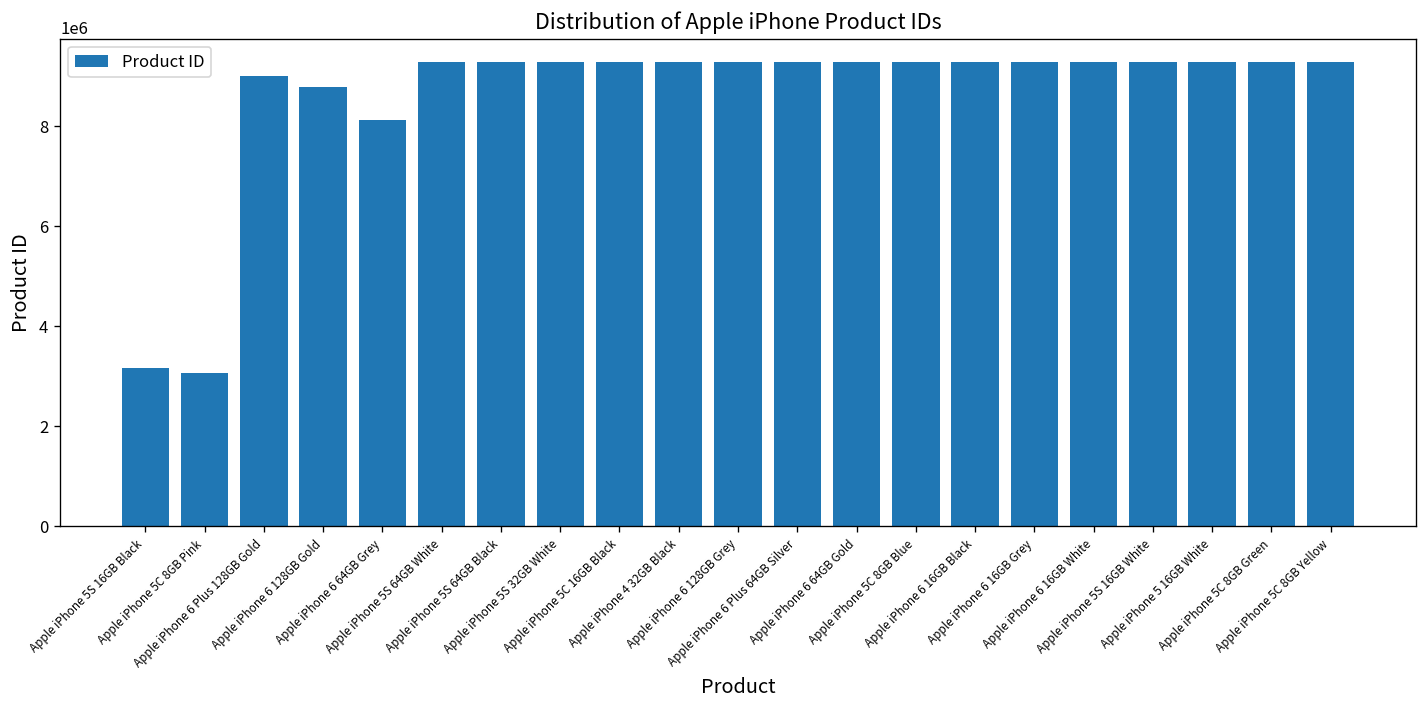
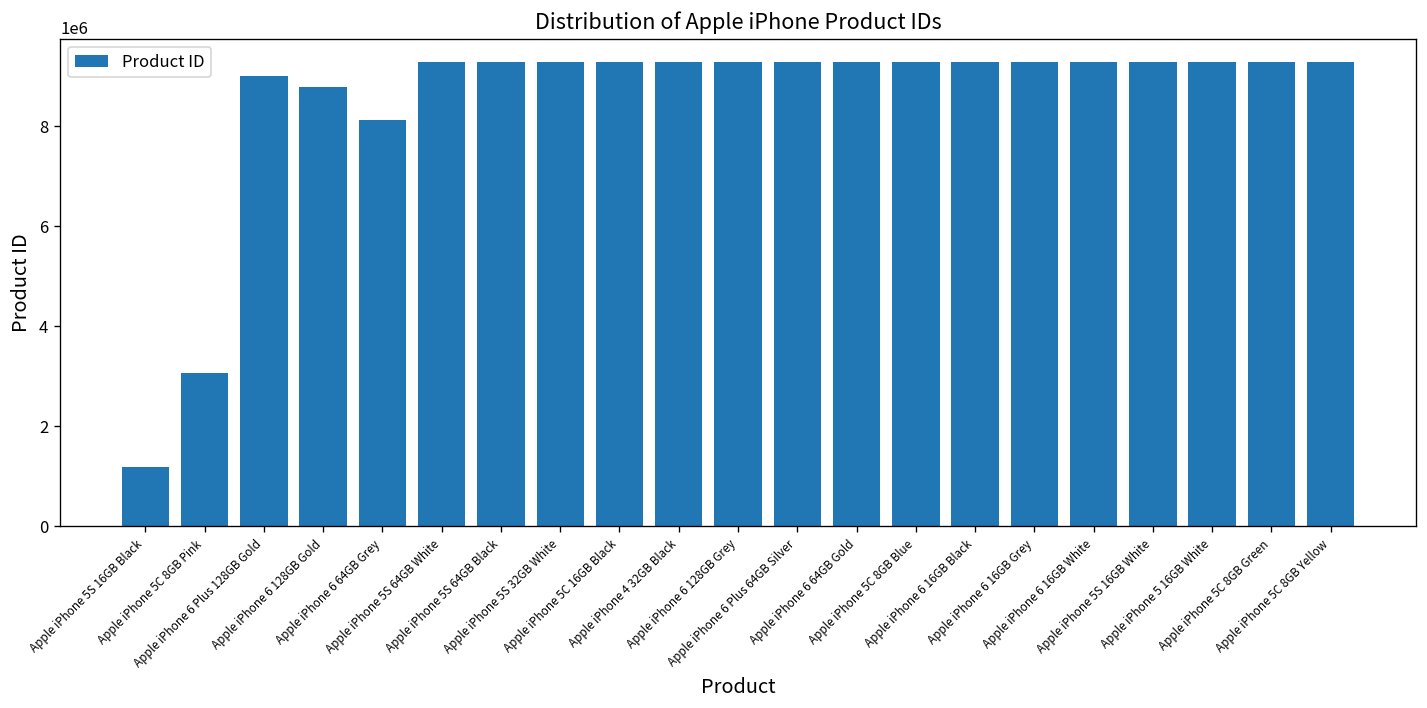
Apple iPhone 5S 16GB Black: 3200000 -> 1200000
